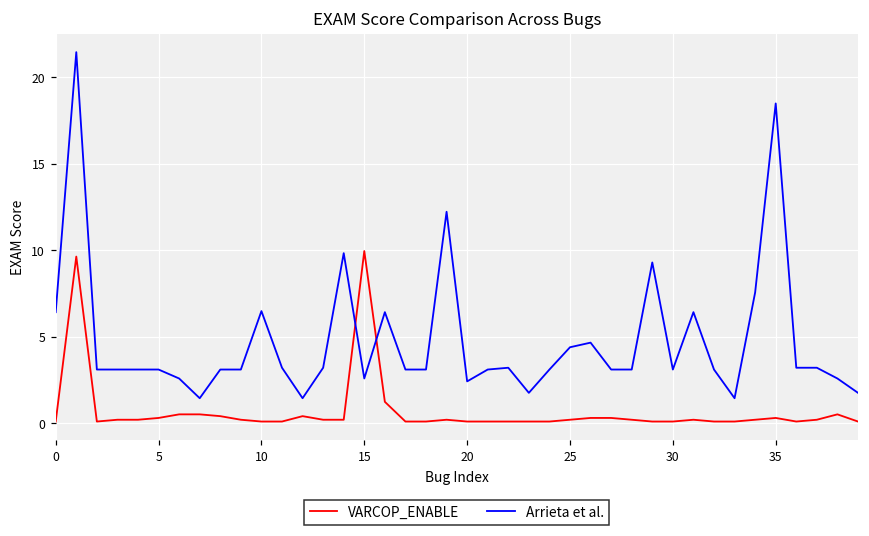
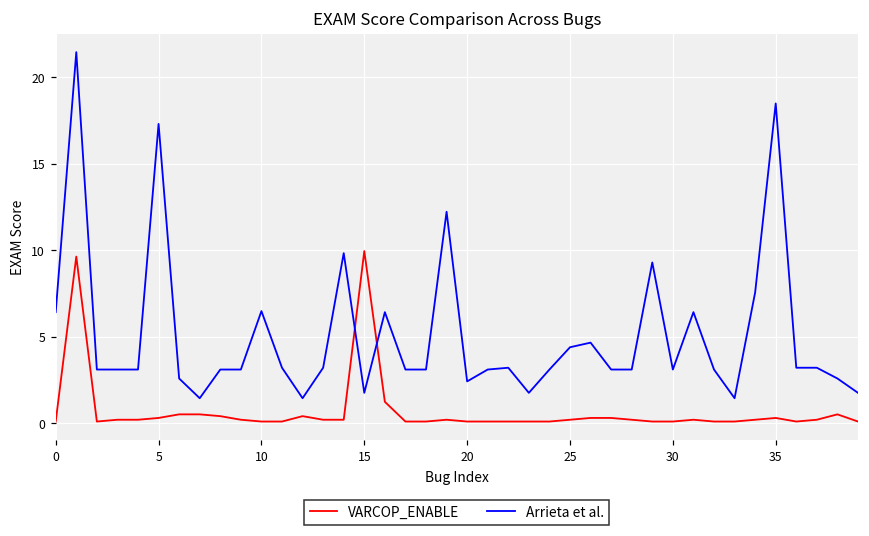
Arrieta et al., 5: 3.1 -> 17.3
Arrieta et al., 15: 2.6 -> 1.8
